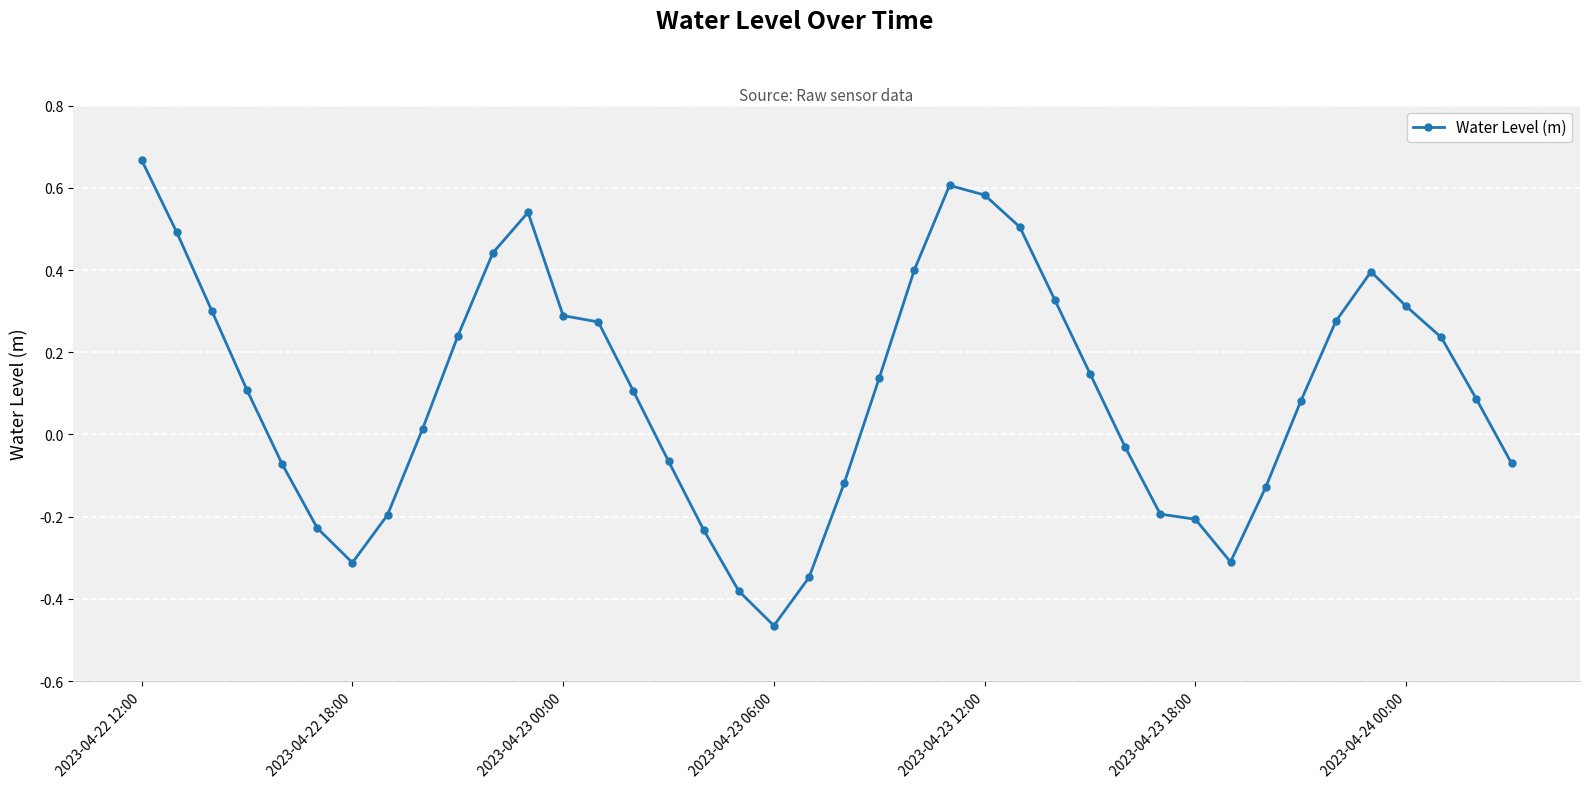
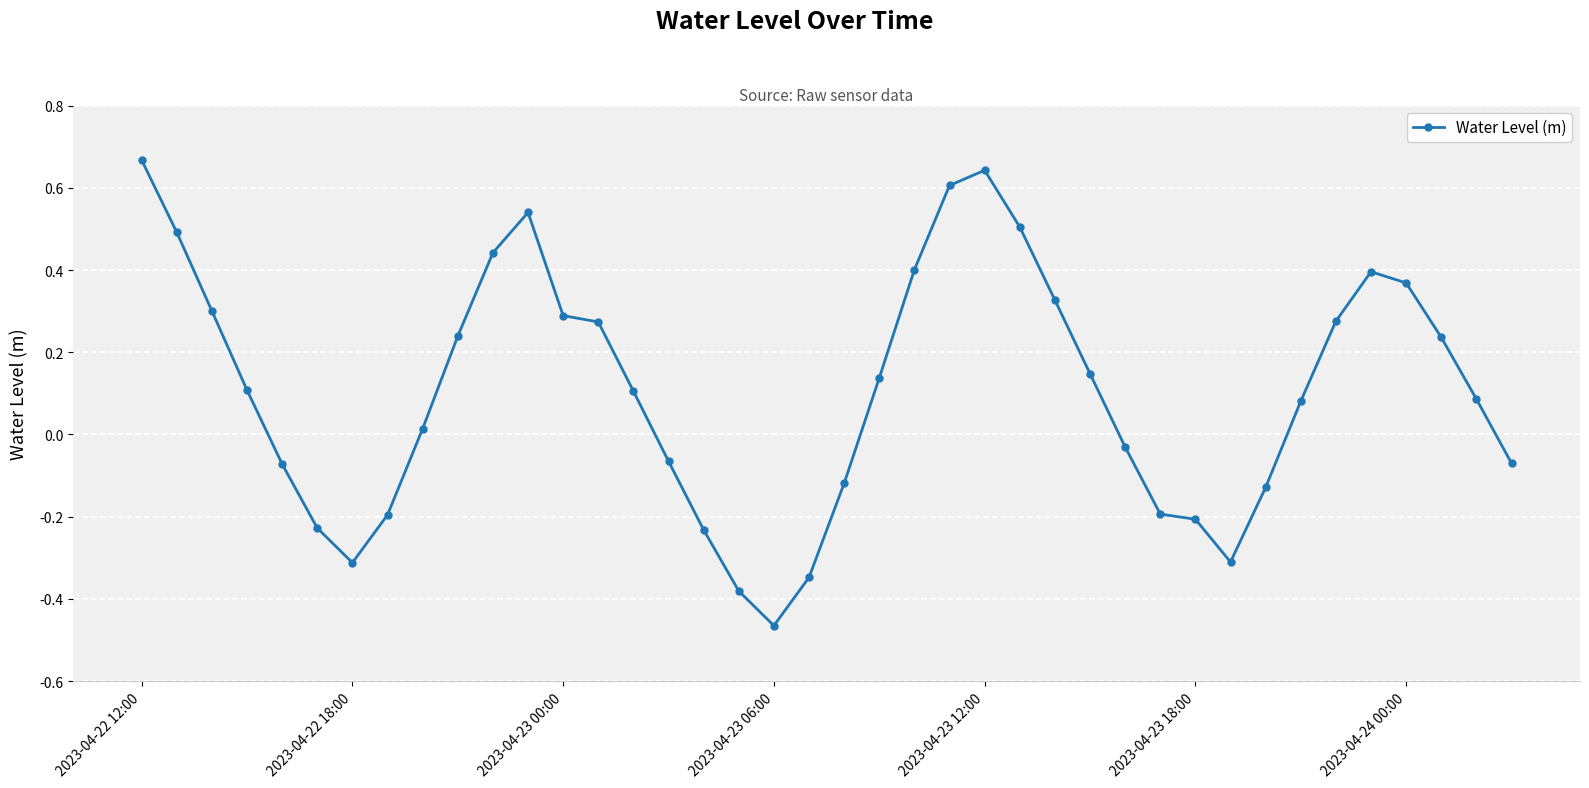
2023-04-23 12:00: 0.58 -> 0.64
2023-04-24 00:00: 0.31 -> 0.37
